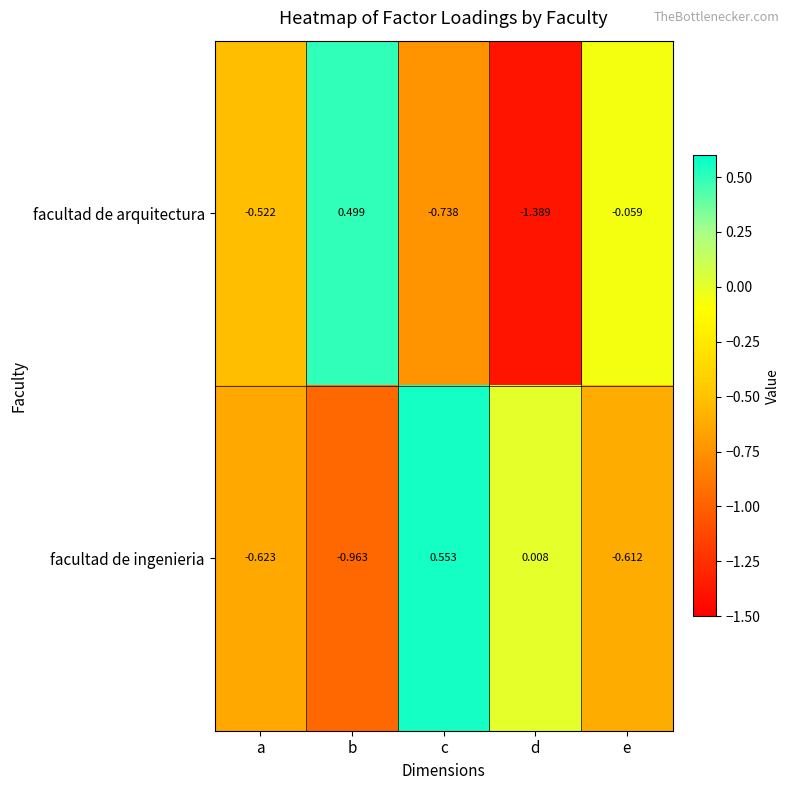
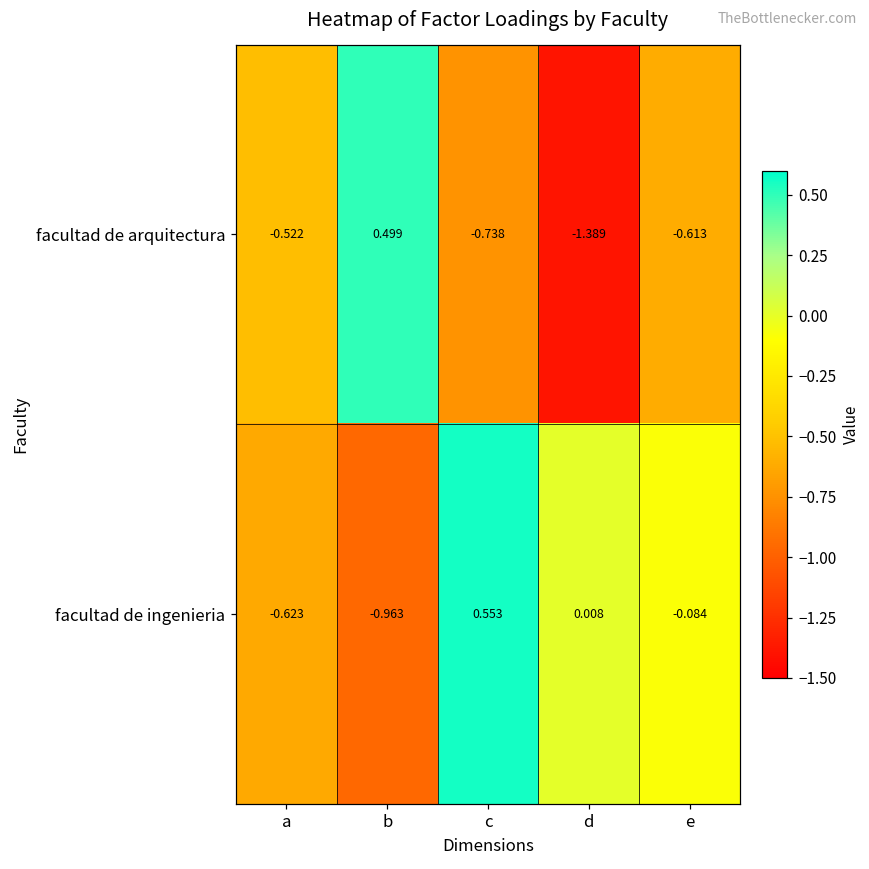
facultad de arquitectura, e: -0.059 -> -0.613
facultad de ingenieria, e: -0.612 -> -0.084
